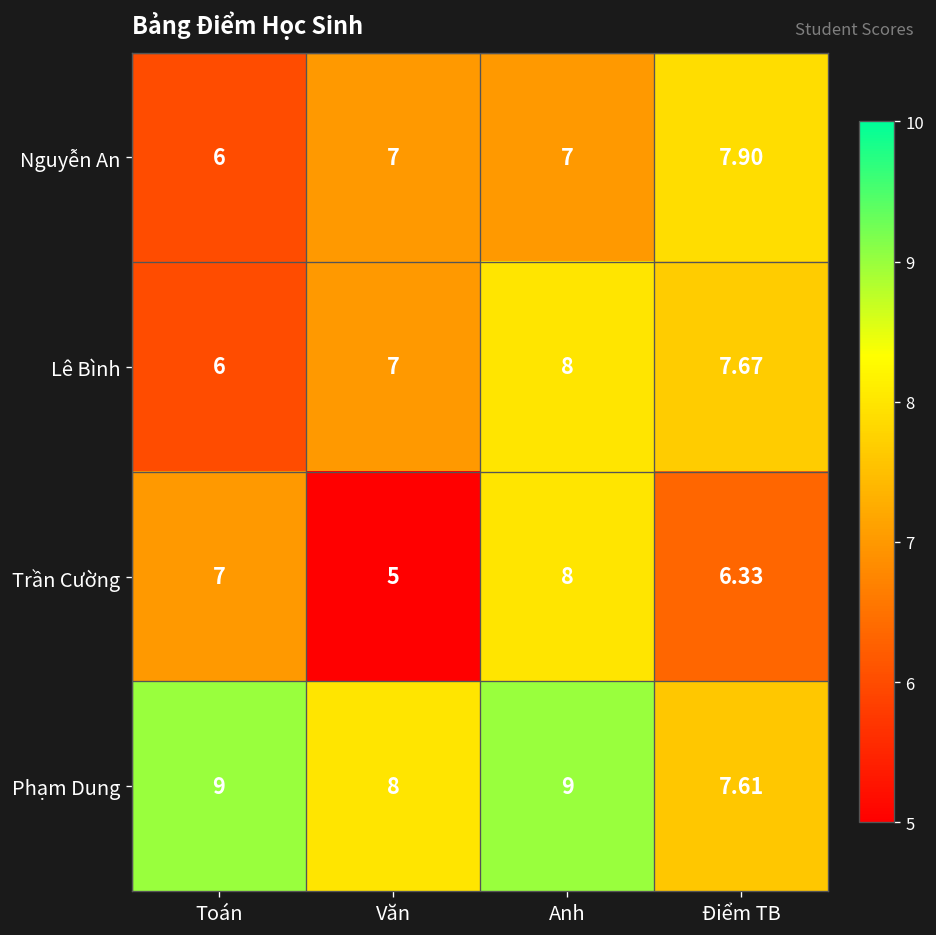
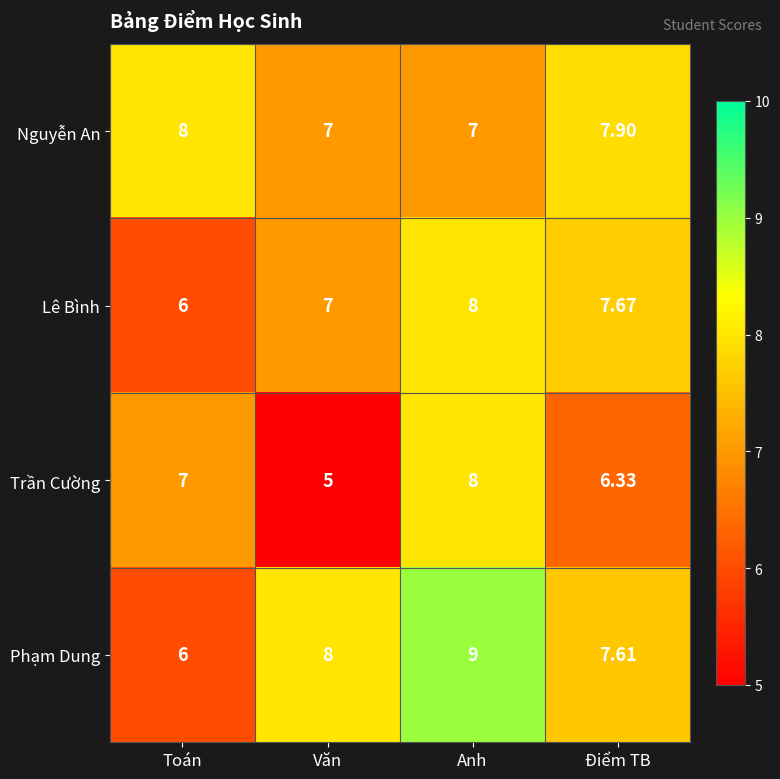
Nguyễn An, Toán: 6 -> 8
Phạm Dung, Toán: 9 -> 6
